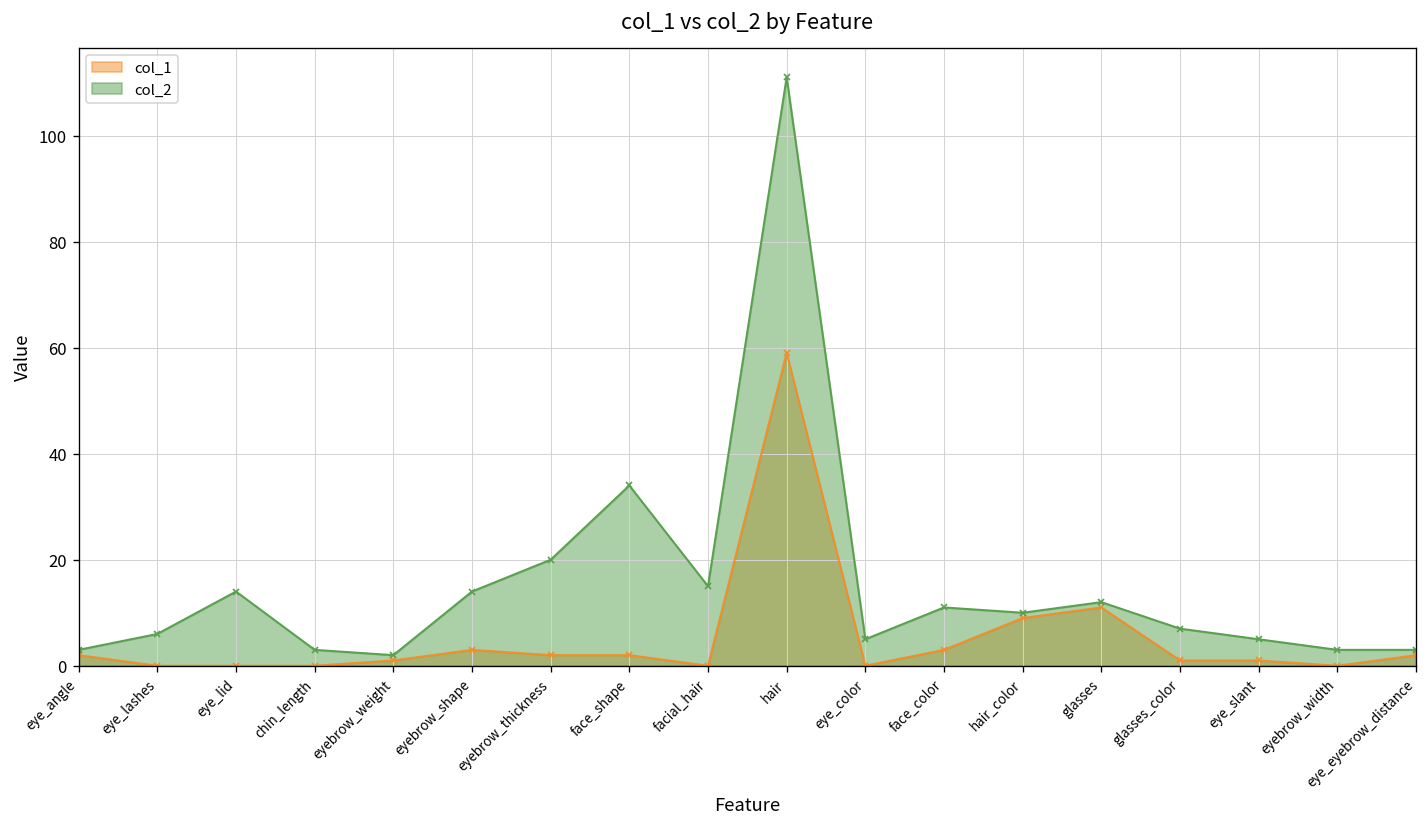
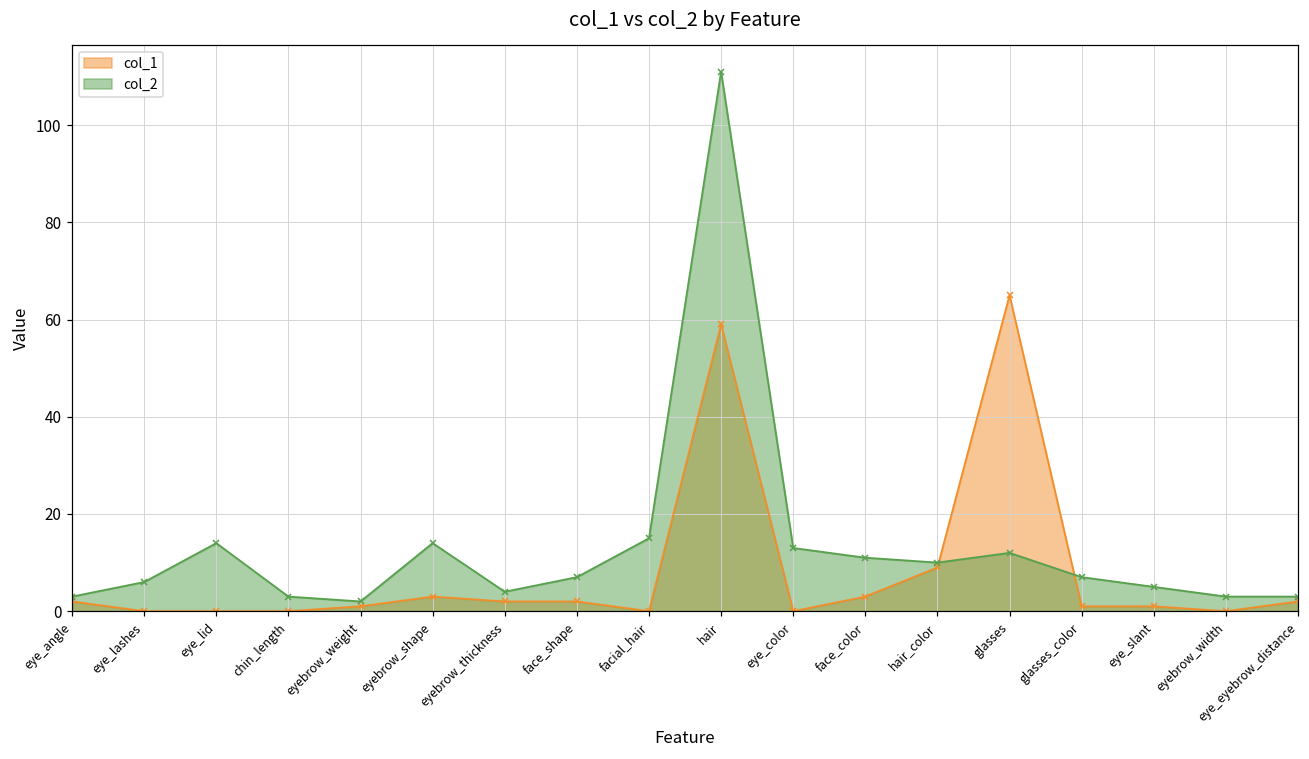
col_2, eyebrow_thickness: 20 -> 4
col_2, face_shape: 34 -> 7
col_2, eye_color: 5 -> 13
col_1, glasses: 11 -> 65
